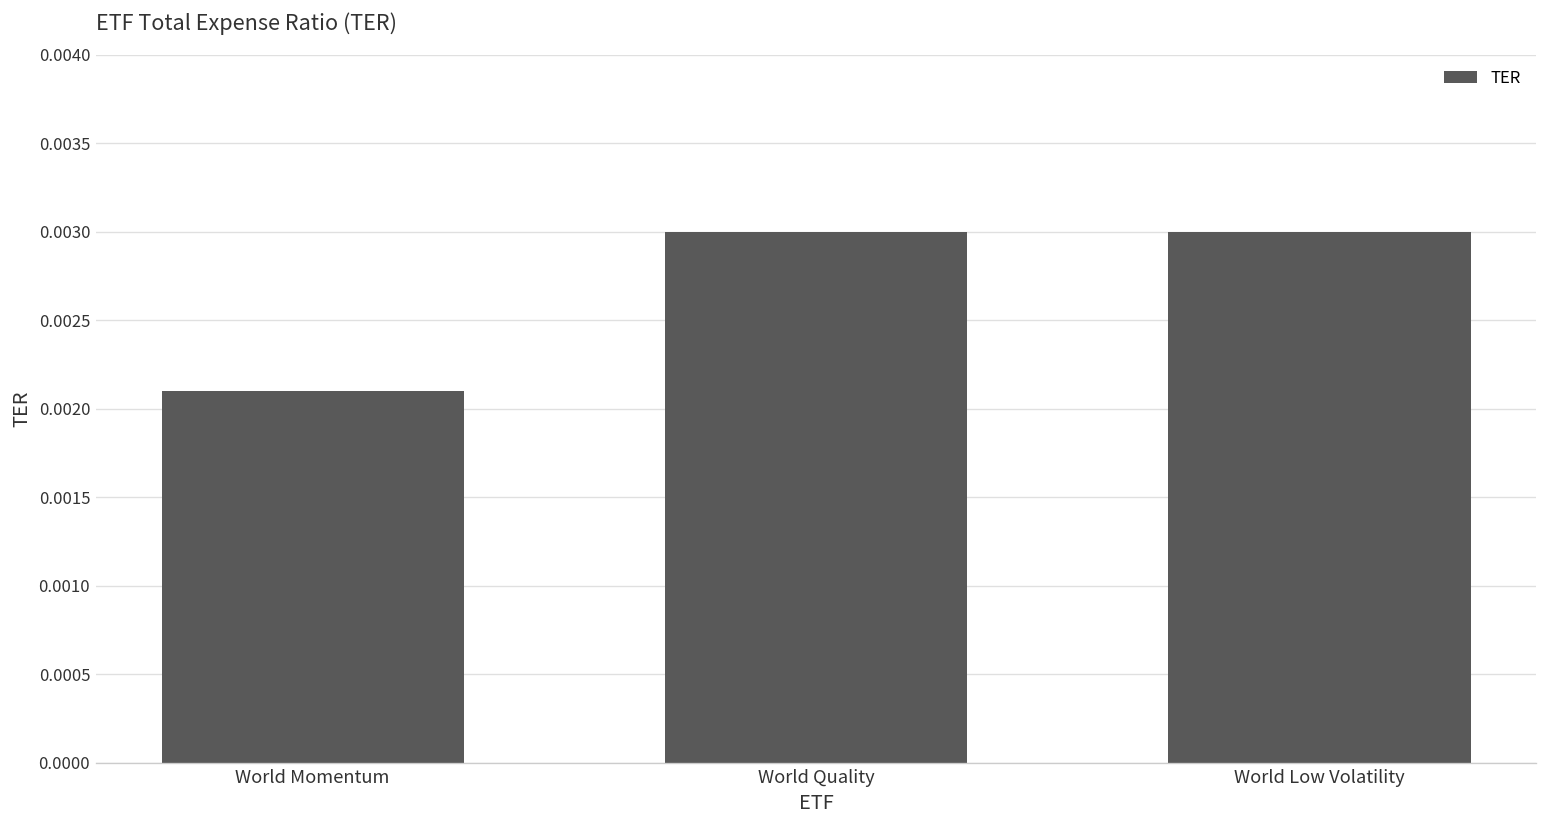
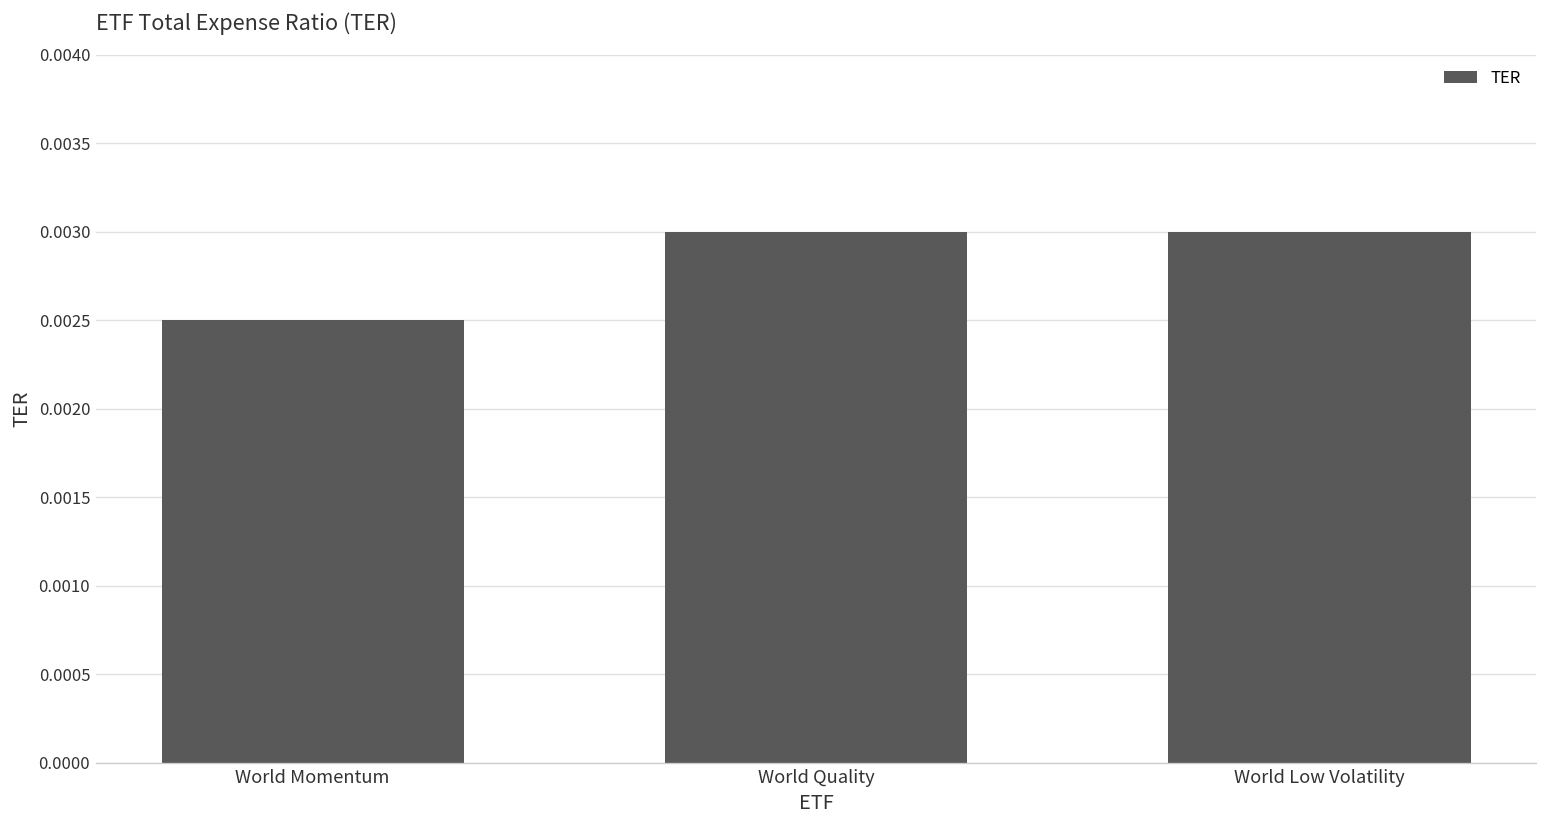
World Momentum: 0.0021 -> 0.0025
